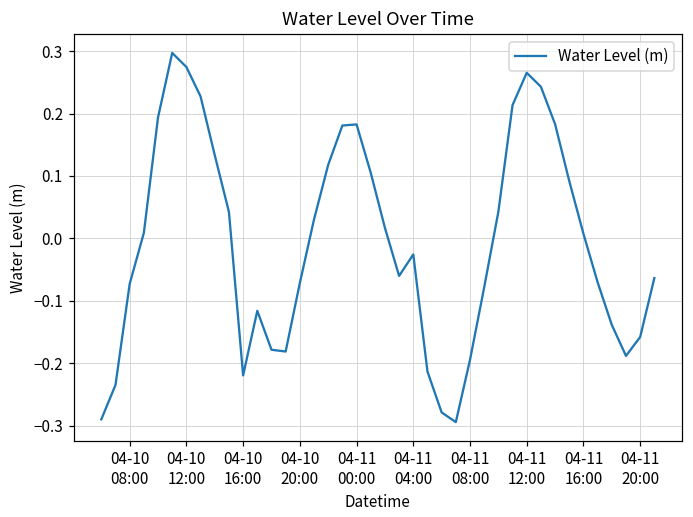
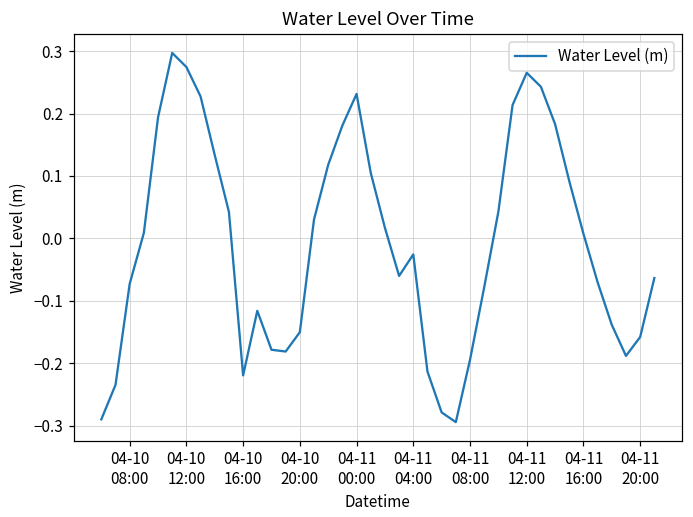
04-10 20:00: -0.07 -> -0.15
04-11 00:00: 0.18 -> 0.23
